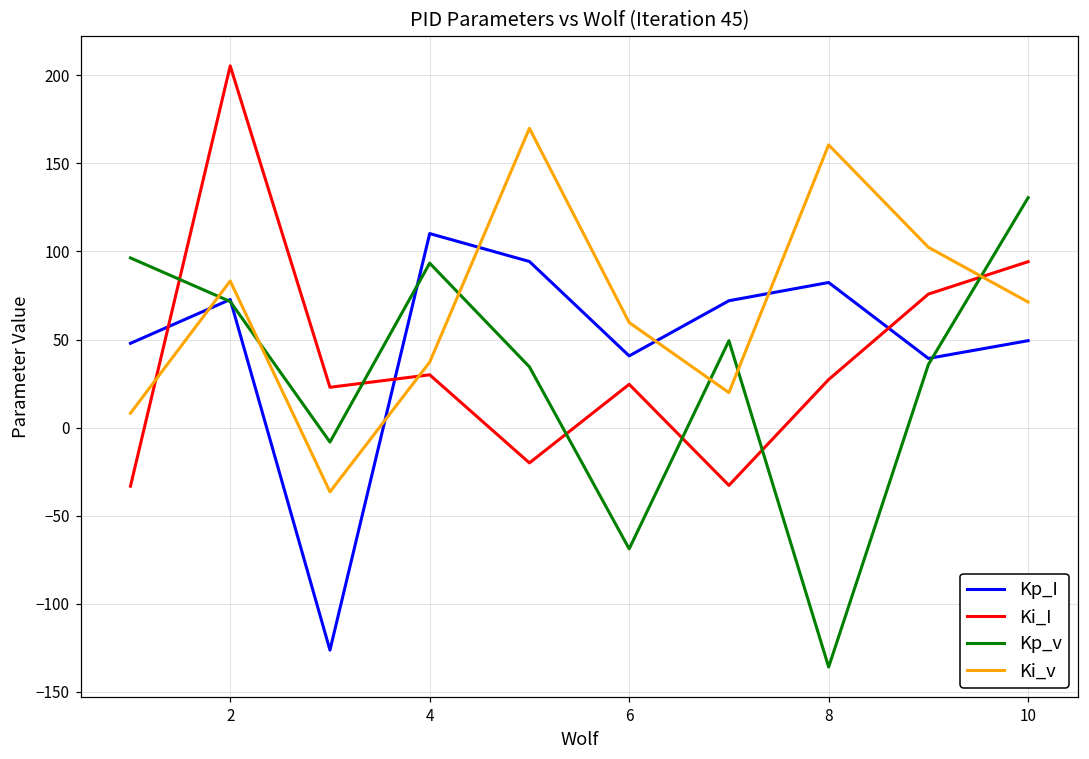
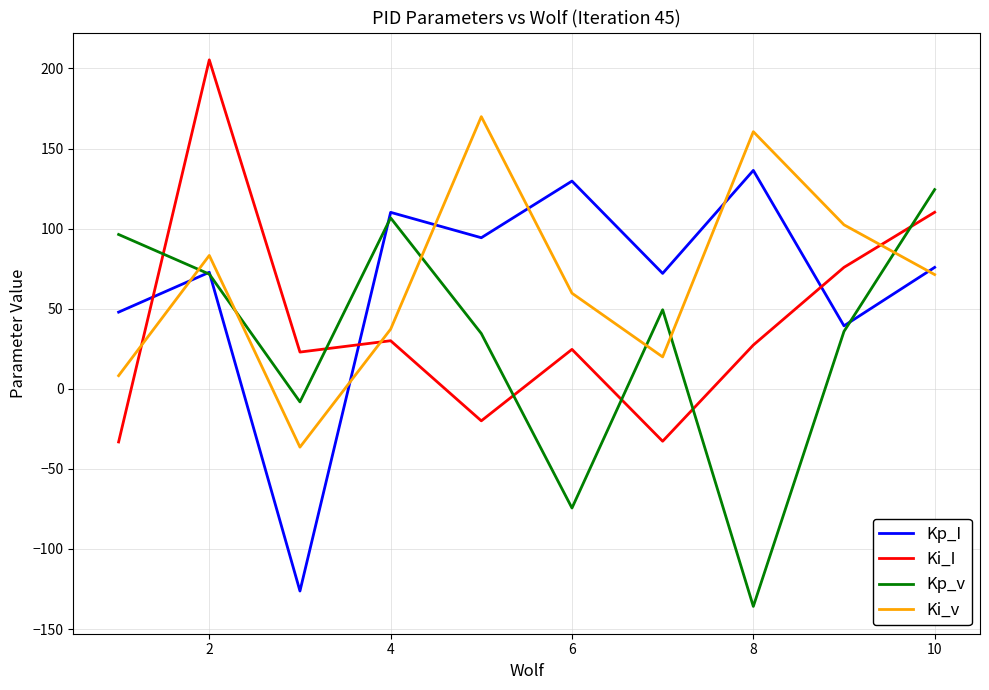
Kp_v, 4: 93 -> 107
Kp_I, 6: 41 -> 130
Kp_v, 6: -69 -> -74
Kp_I, 8: 82 -> 136
Kp_I, 10: 49 -> 76
Ki_I, 10: 94 -> 110
Kp_v, 10: 131 -> 124
